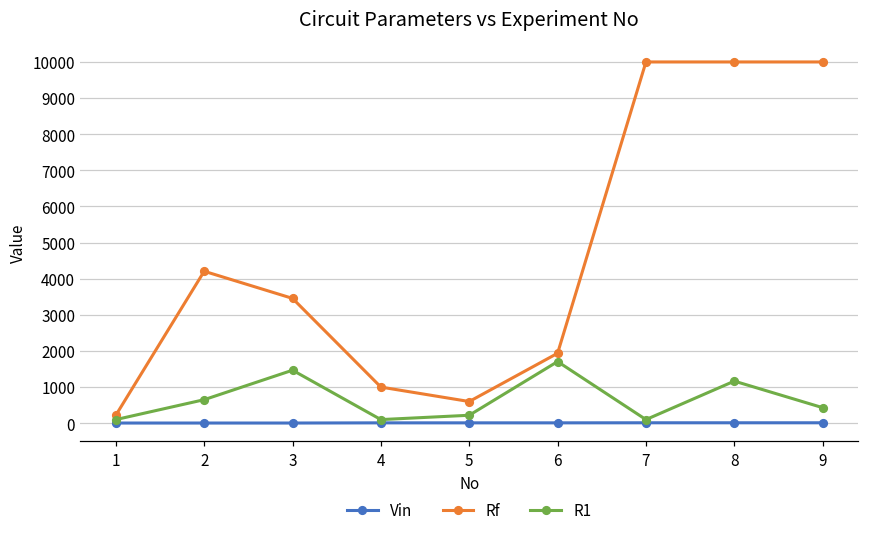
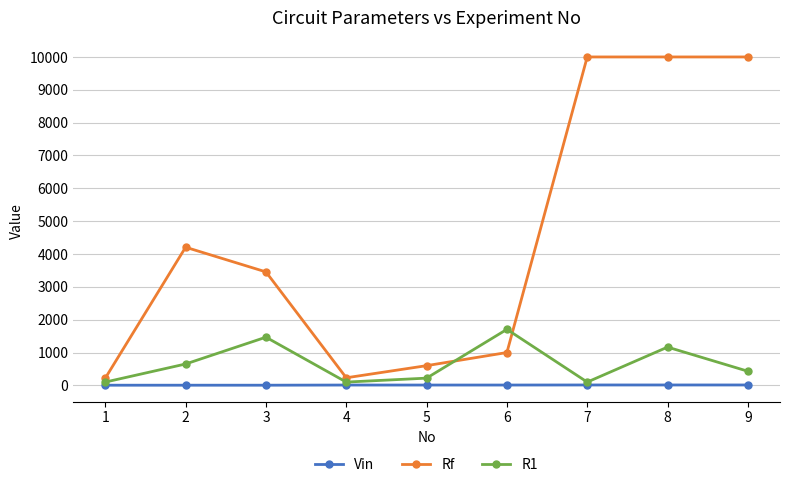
Rf, 4: 1000 -> 200
Rf, 6: 1900 -> 1000
